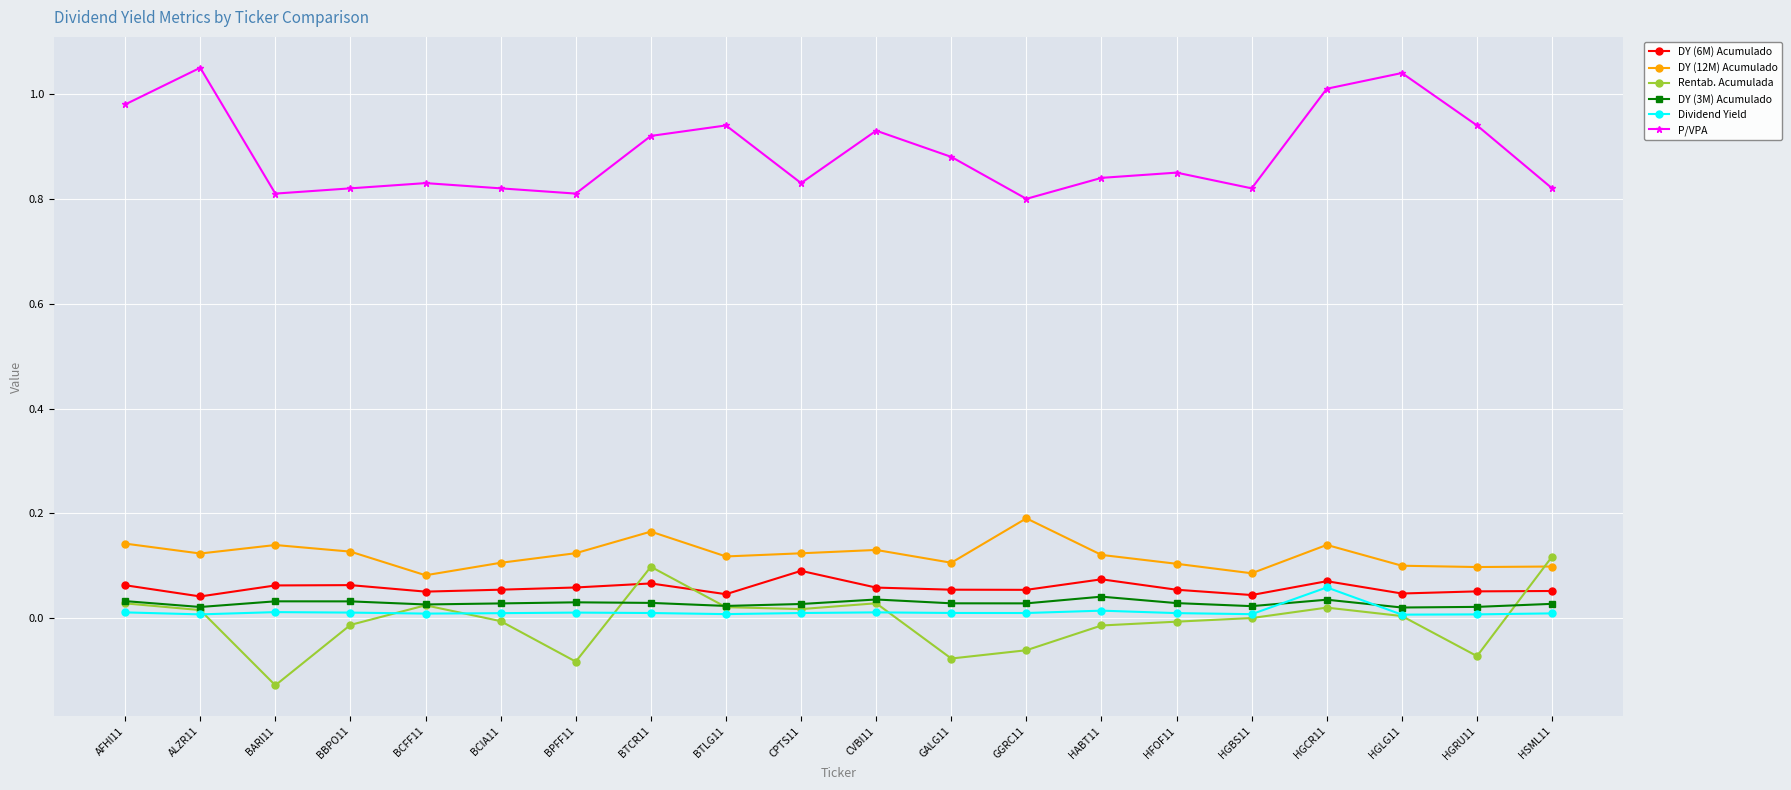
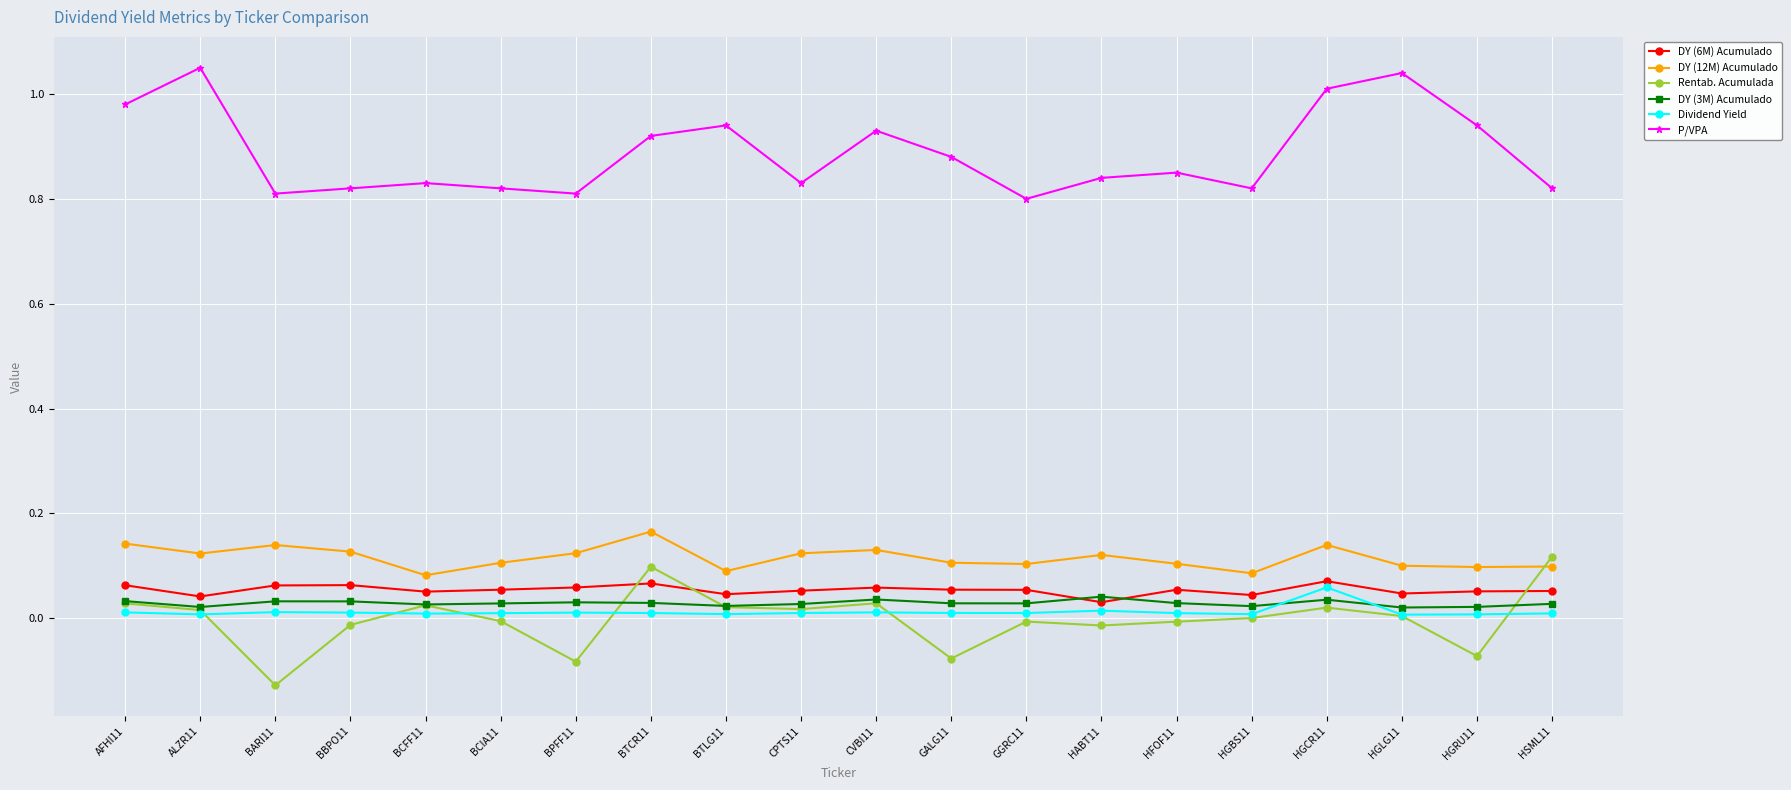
DY (12M) Acumulado, BTLG11: 0.12 -> 0.09
DY (6M) Acumulado, CPTS11: 0.09 -> 0.05
DY (12M) Acumulado, GGRC11: 0.19 -> 0.10
Rentab. Acumulada, GGRC11: -0.06 -> -0.01
DY (6M) Acumulado, HABT11: 0.07 -> 0.03
